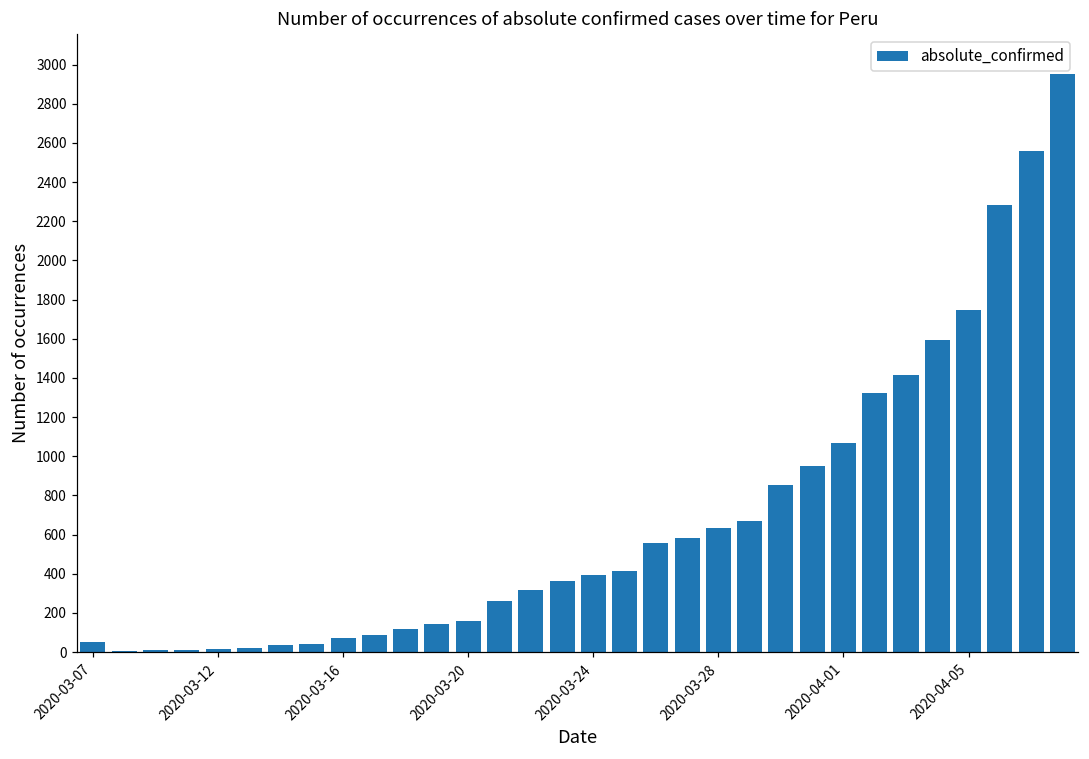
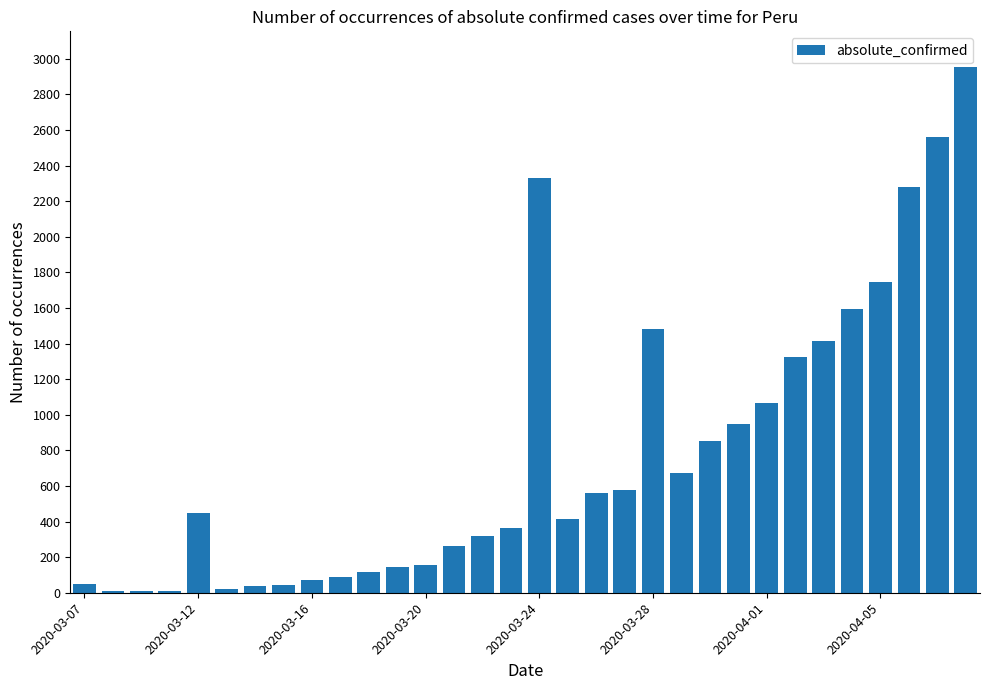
2020-03-12: 20 -> 450
2020-03-24: 400 -> 2330
2020-03-28: 640 -> 1480
